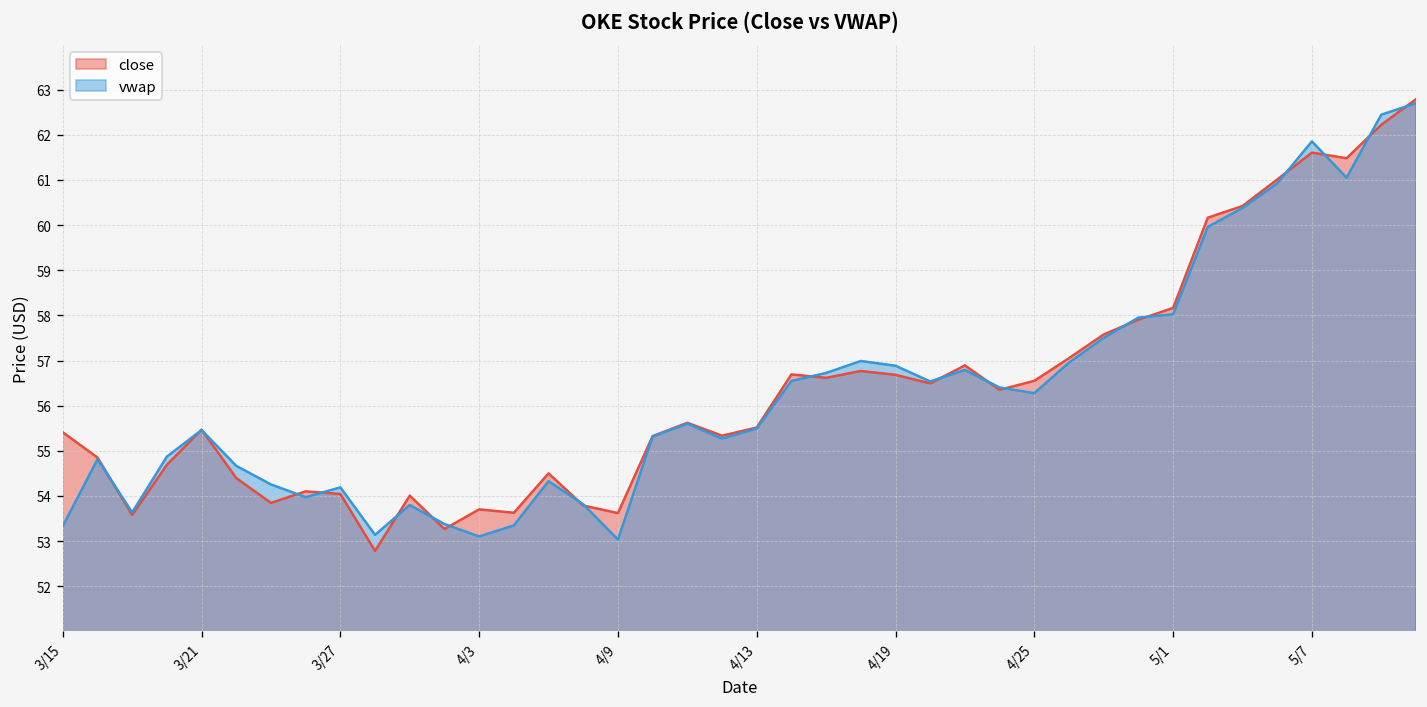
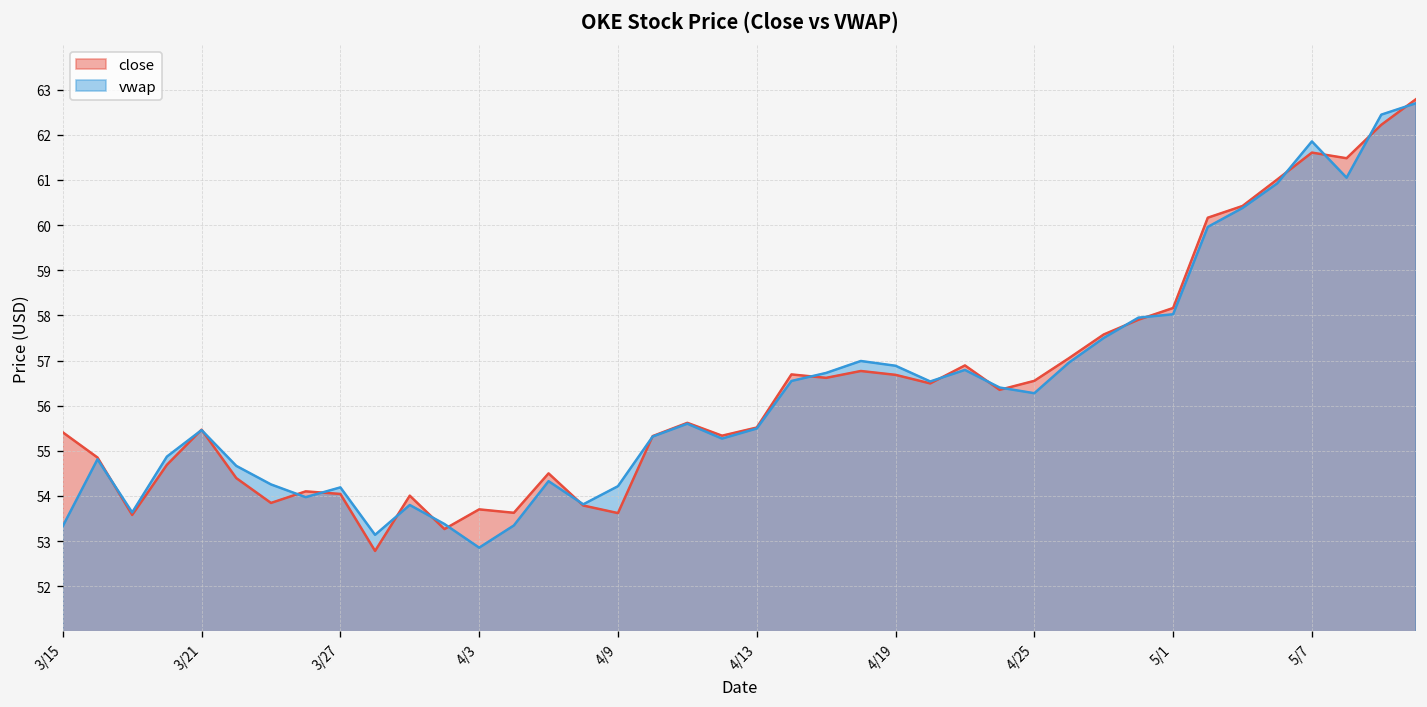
vwap, 4/3: 53.1 -> 52.9
vwap, 4/9: 53.0 -> 54.2
